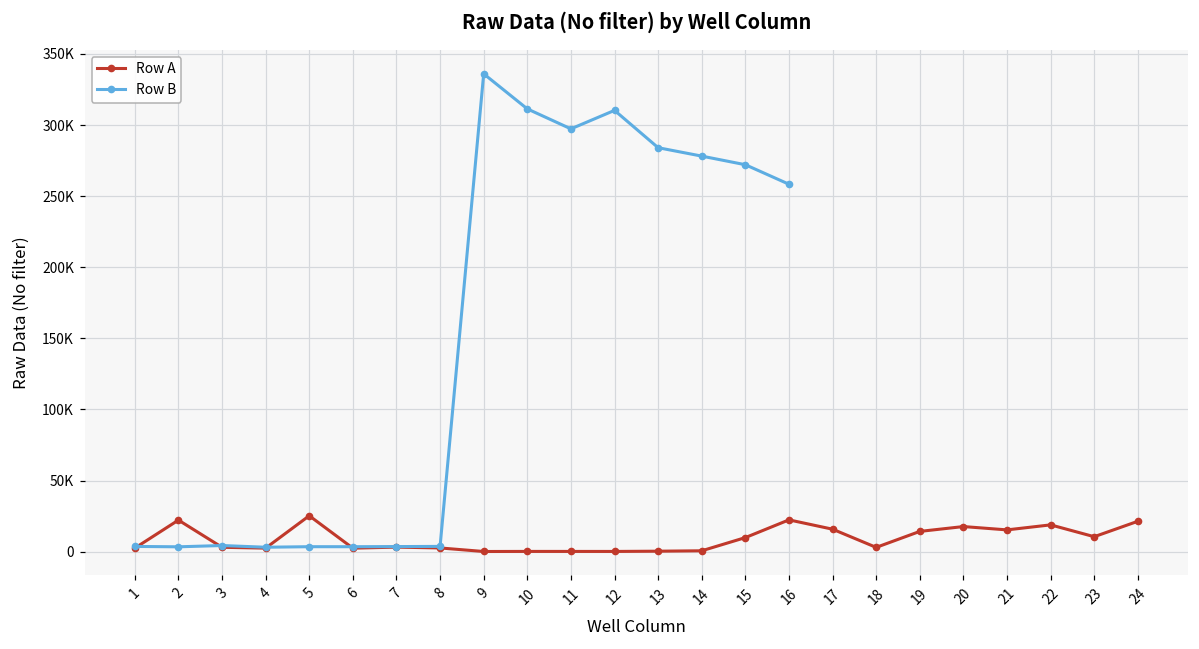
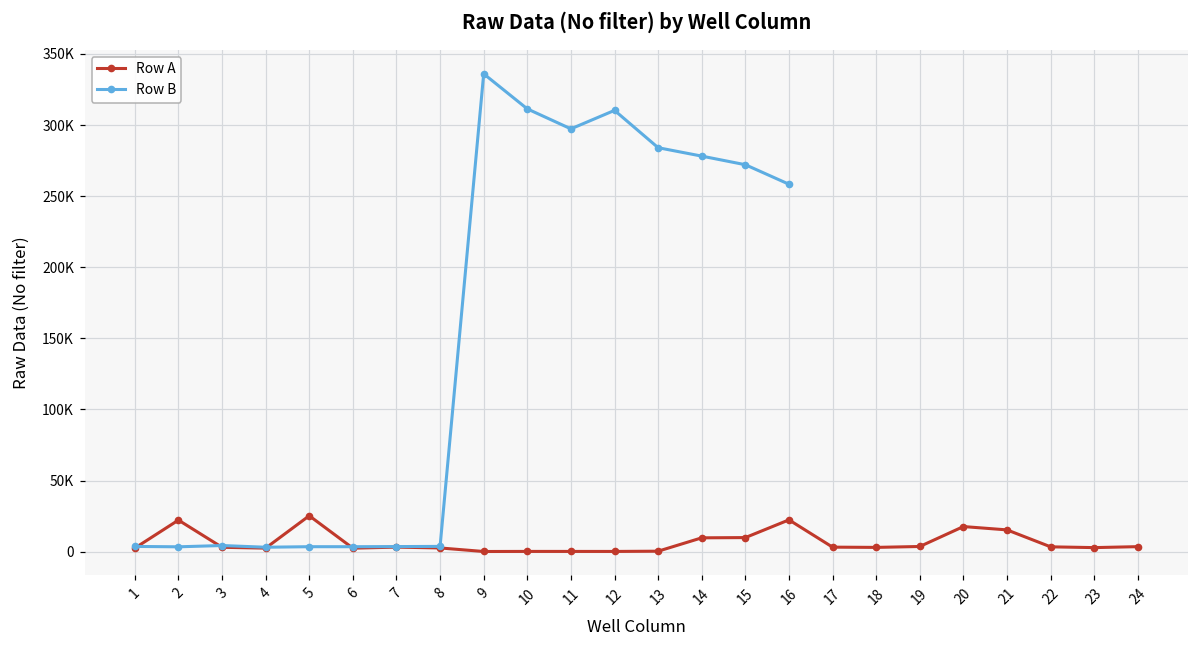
Row A, 14: 1000 -> 10000
Row A, 17: 16000 -> 3000
Row A, 19: 14000 -> 4000
Row A, 22: 19000 -> 3000
Row A, 23: 11000 -> 3000
Row A, 24: 21000 -> 4000
